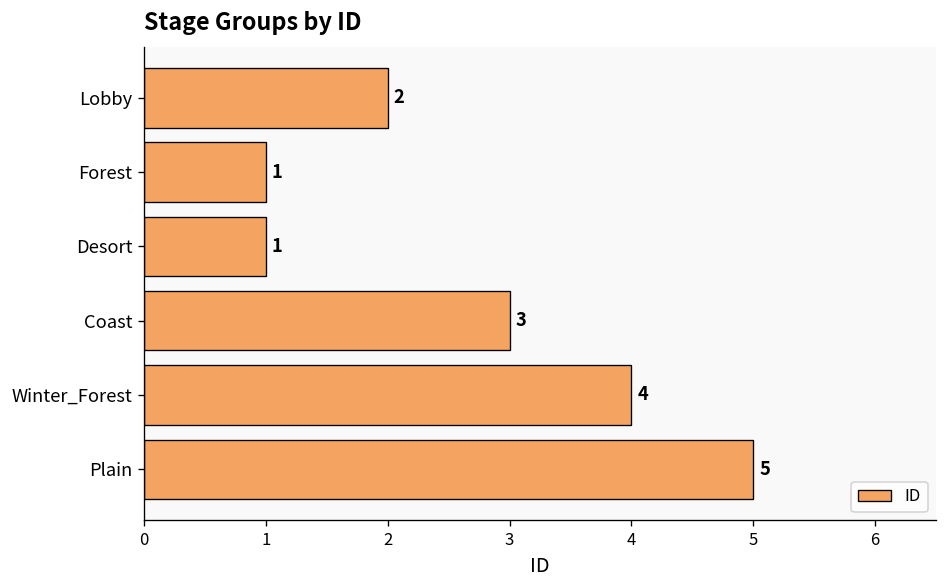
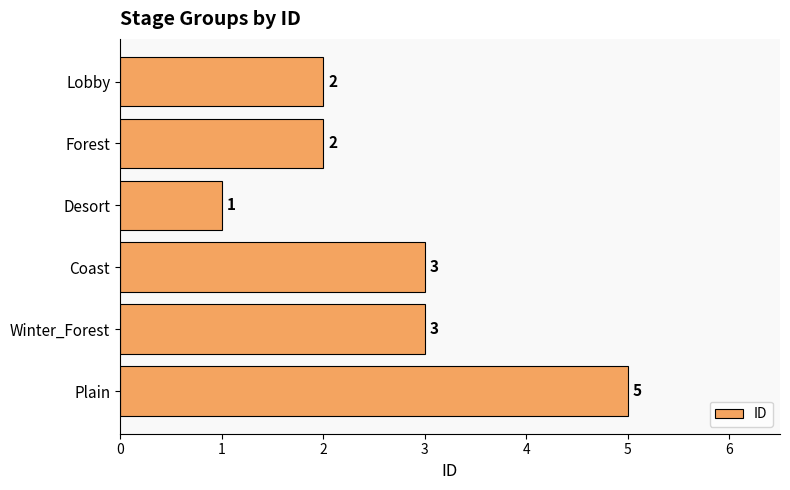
Forest: 1 -> 2
Winter_Forest: 4 -> 3
